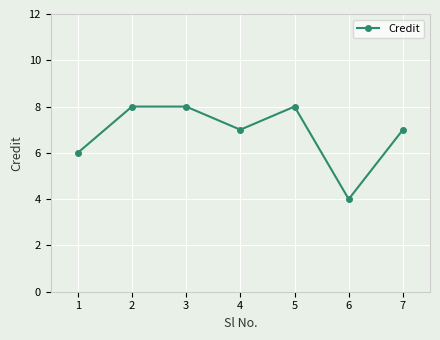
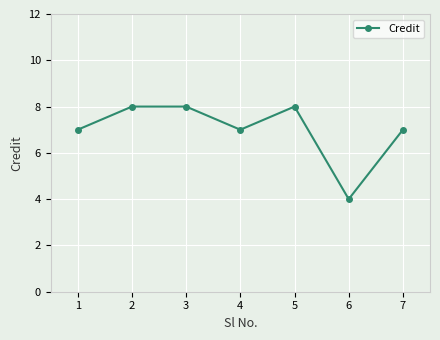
1: 6 -> 7
